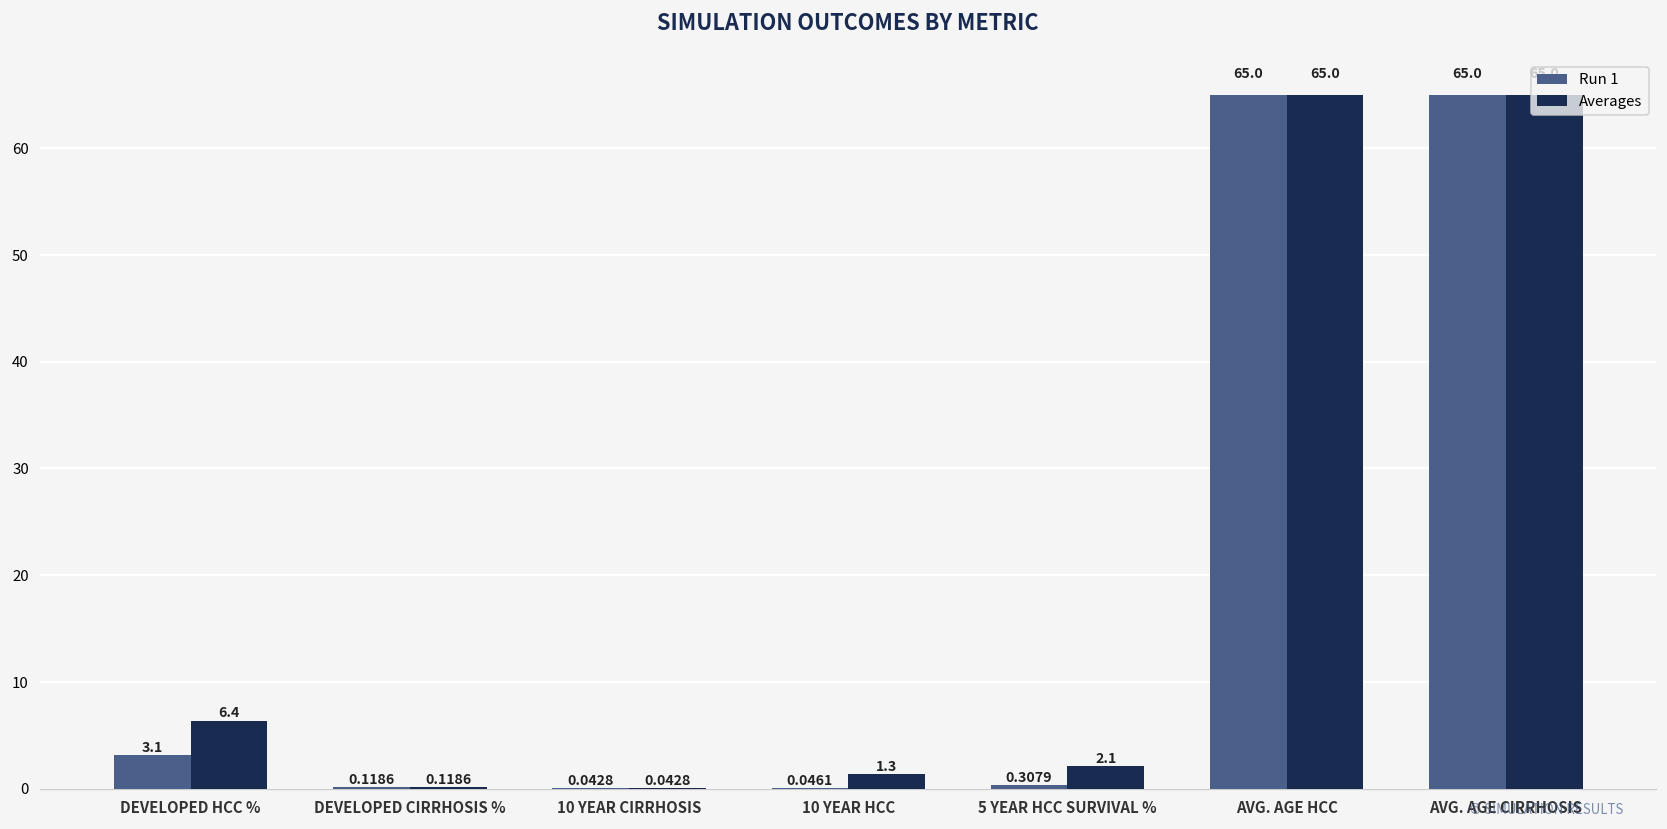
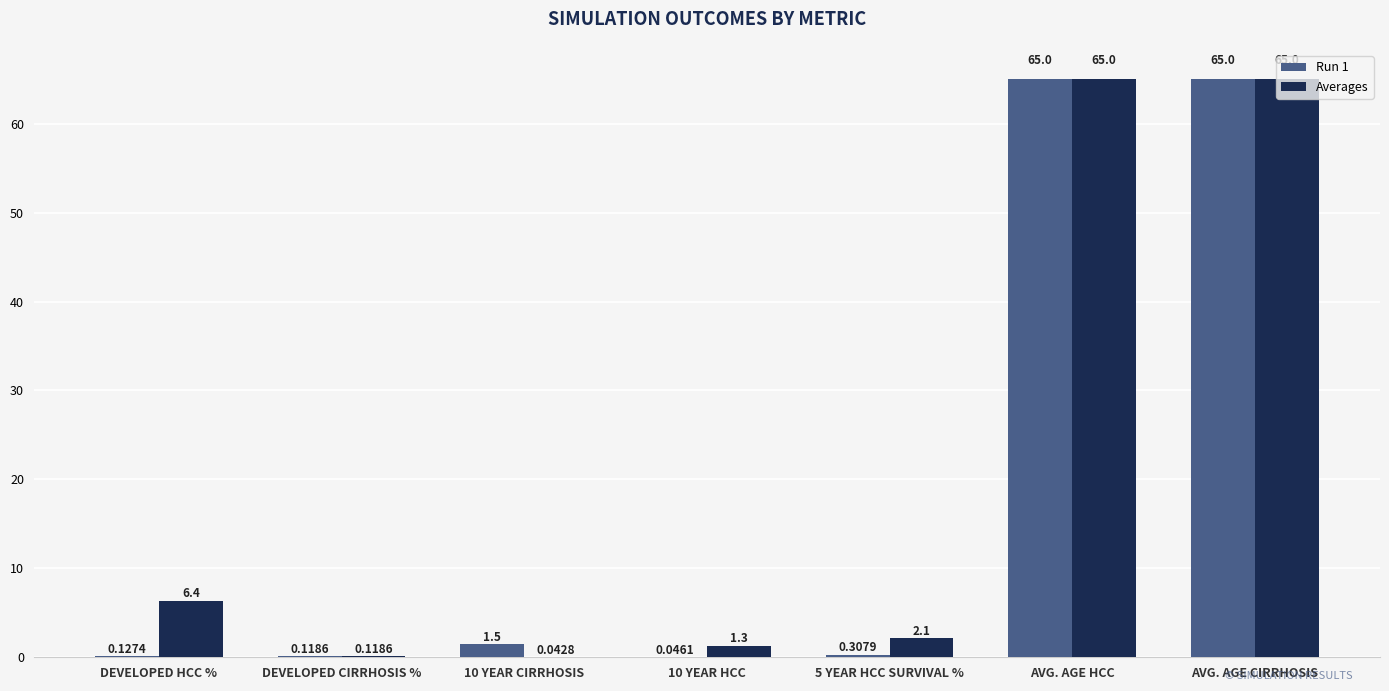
Run 1, DEVELOPED HCC %: 3.1 -> 0.1274
Run 1, 10 YEAR CIRRHOSIS: 0.0428 -> 1.5
